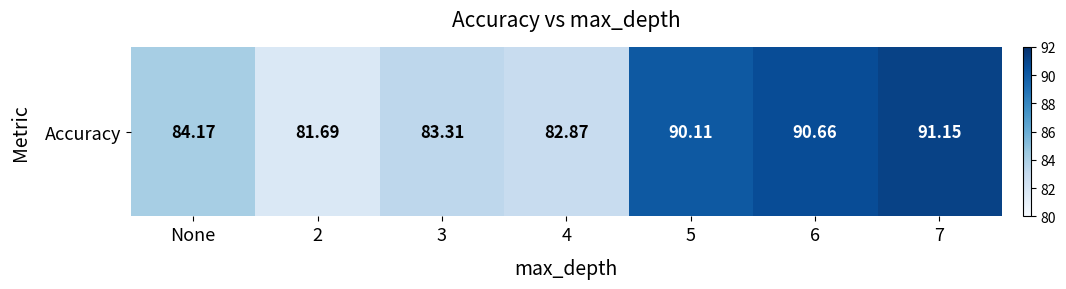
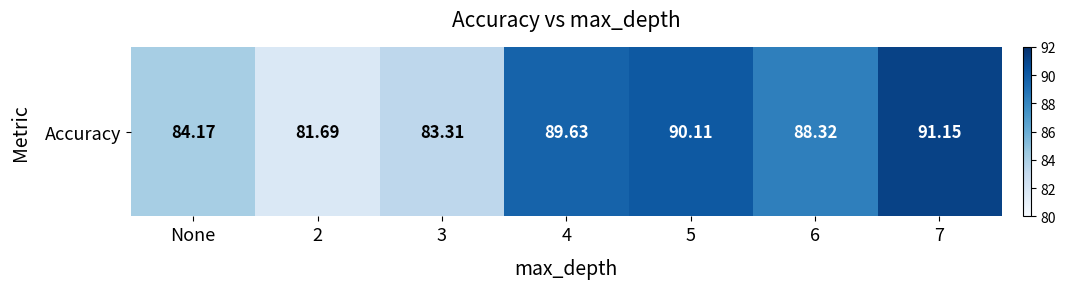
Accuracy, 4: 82.87 -> 89.63
Accuracy, 6: 90.66 -> 88.32
